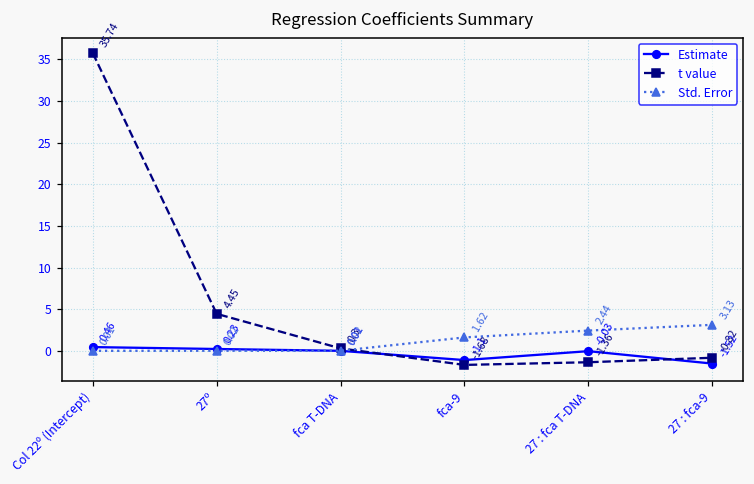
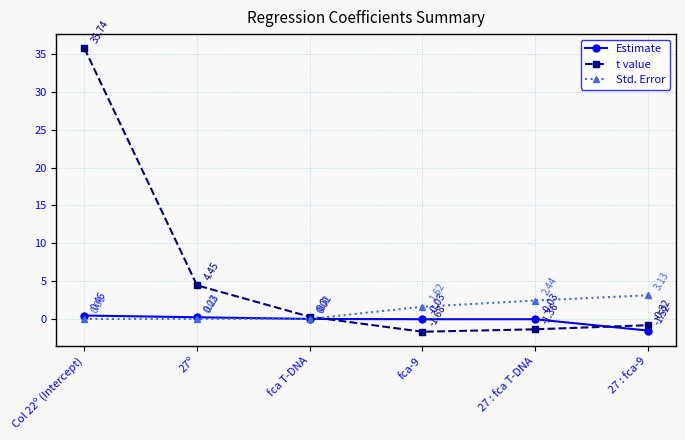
Estimate, fca-9: -1.1 -> -0.03
